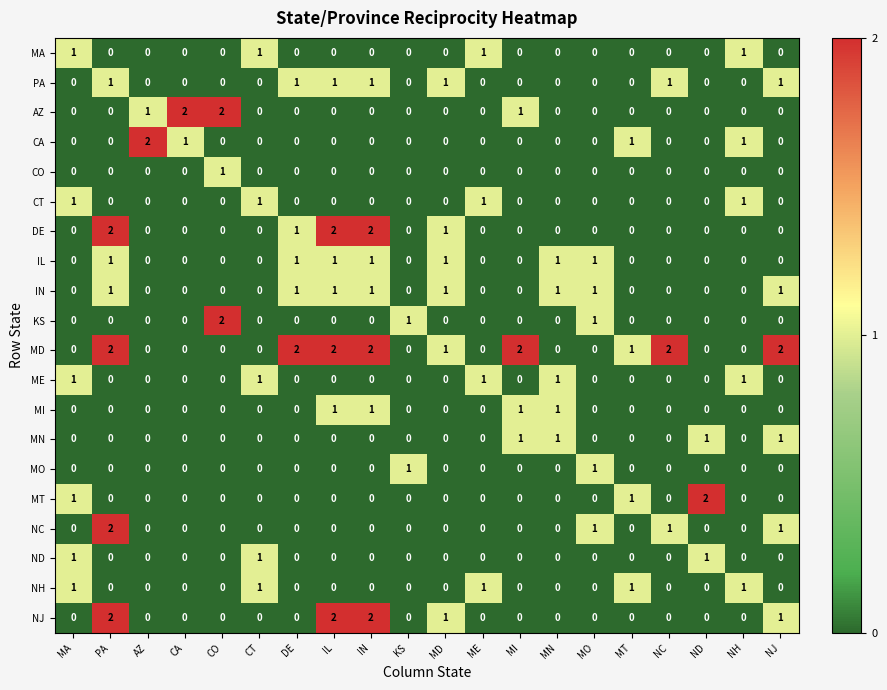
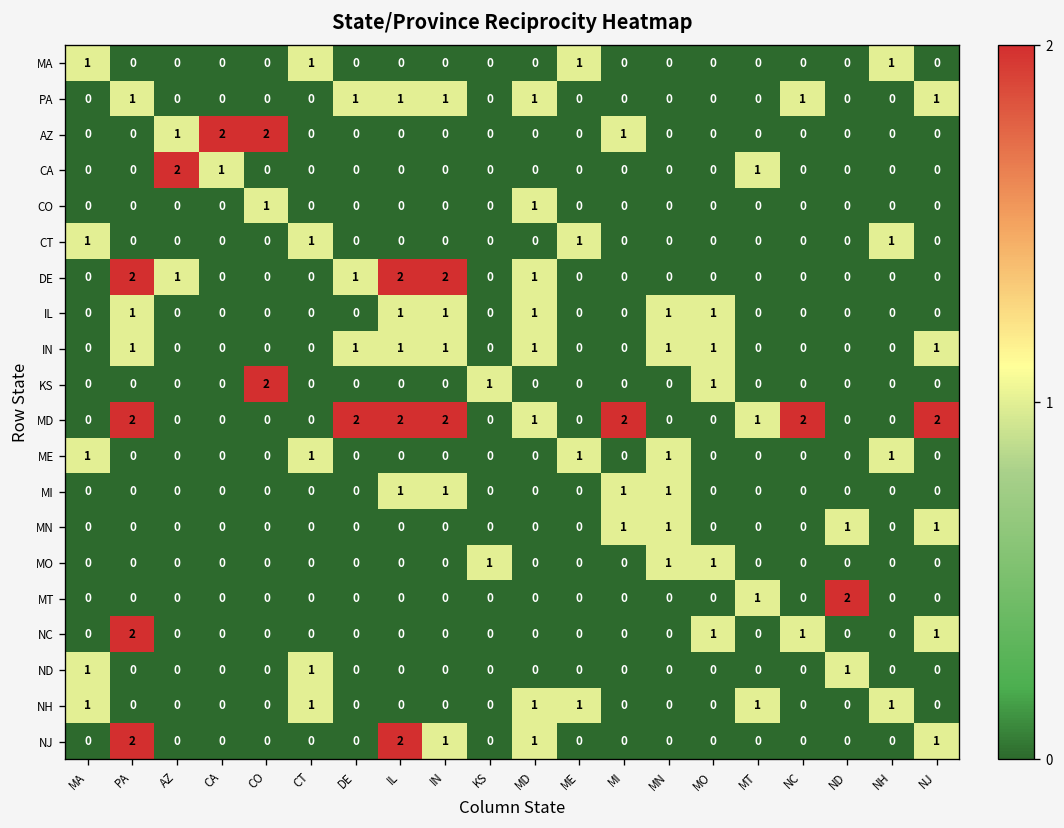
CA, NH: 1 -> 0
CO, MD: 0 -> 1
DE, AZ: 0 -> 1
IL, DE: 1 -> 0
MO, MN: 0 -> 1
MT, MA: 1 -> 0
NH, MD: 0 -> 1
NJ, IN: 2 -> 1
